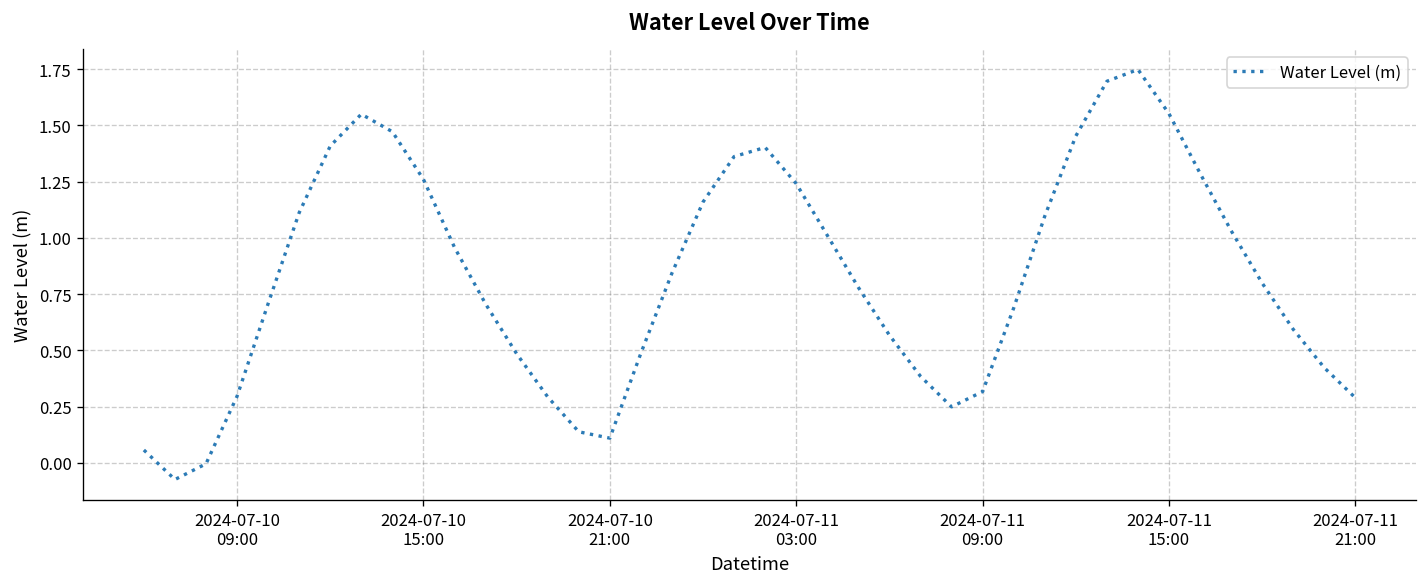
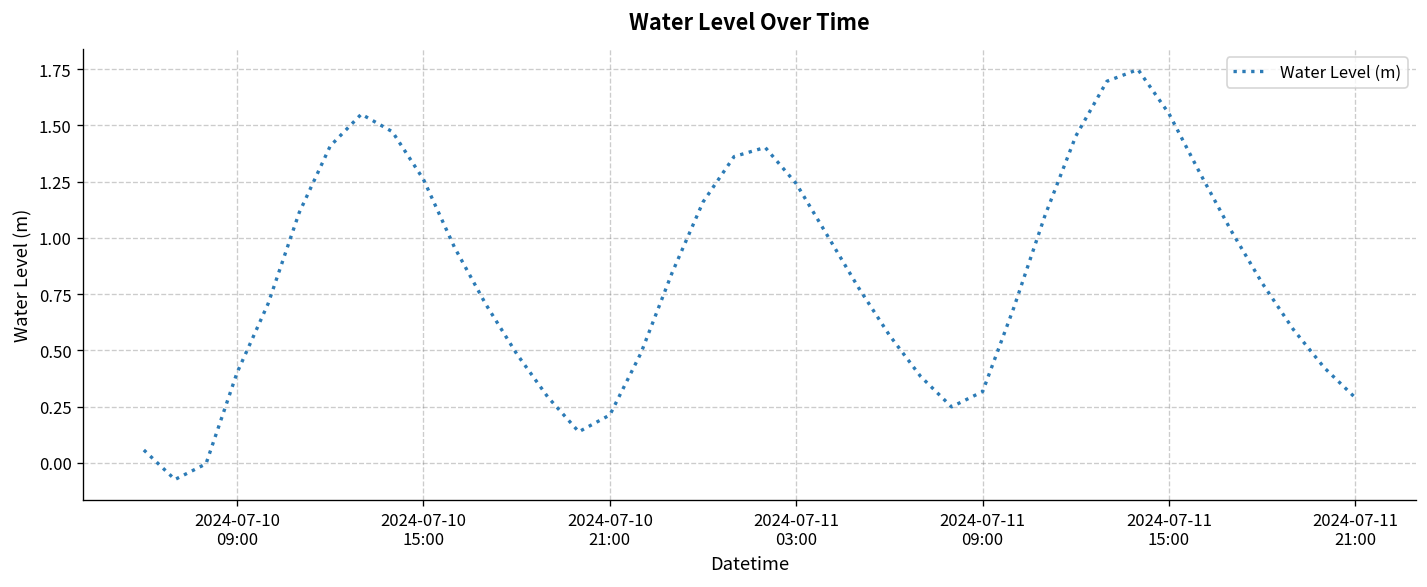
2024-07-10 09:00: 0.30 -> 0.40
2024-07-10 21:00: 0.11 -> 0.21
